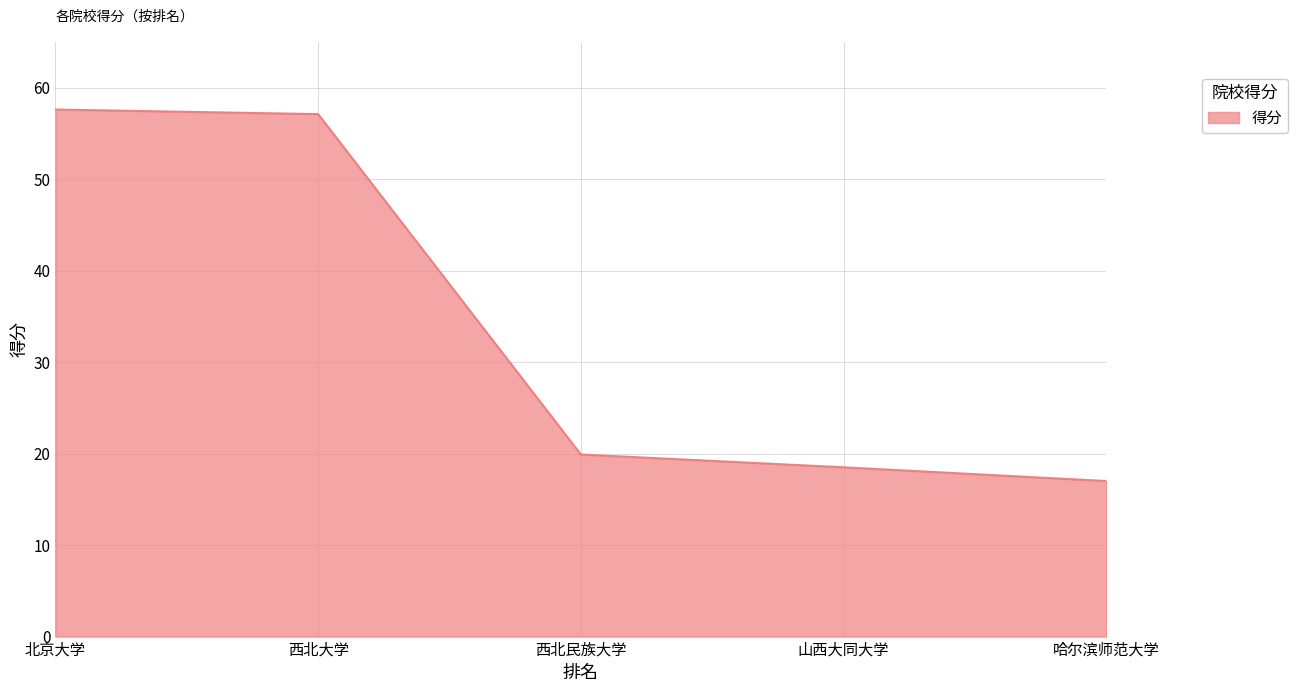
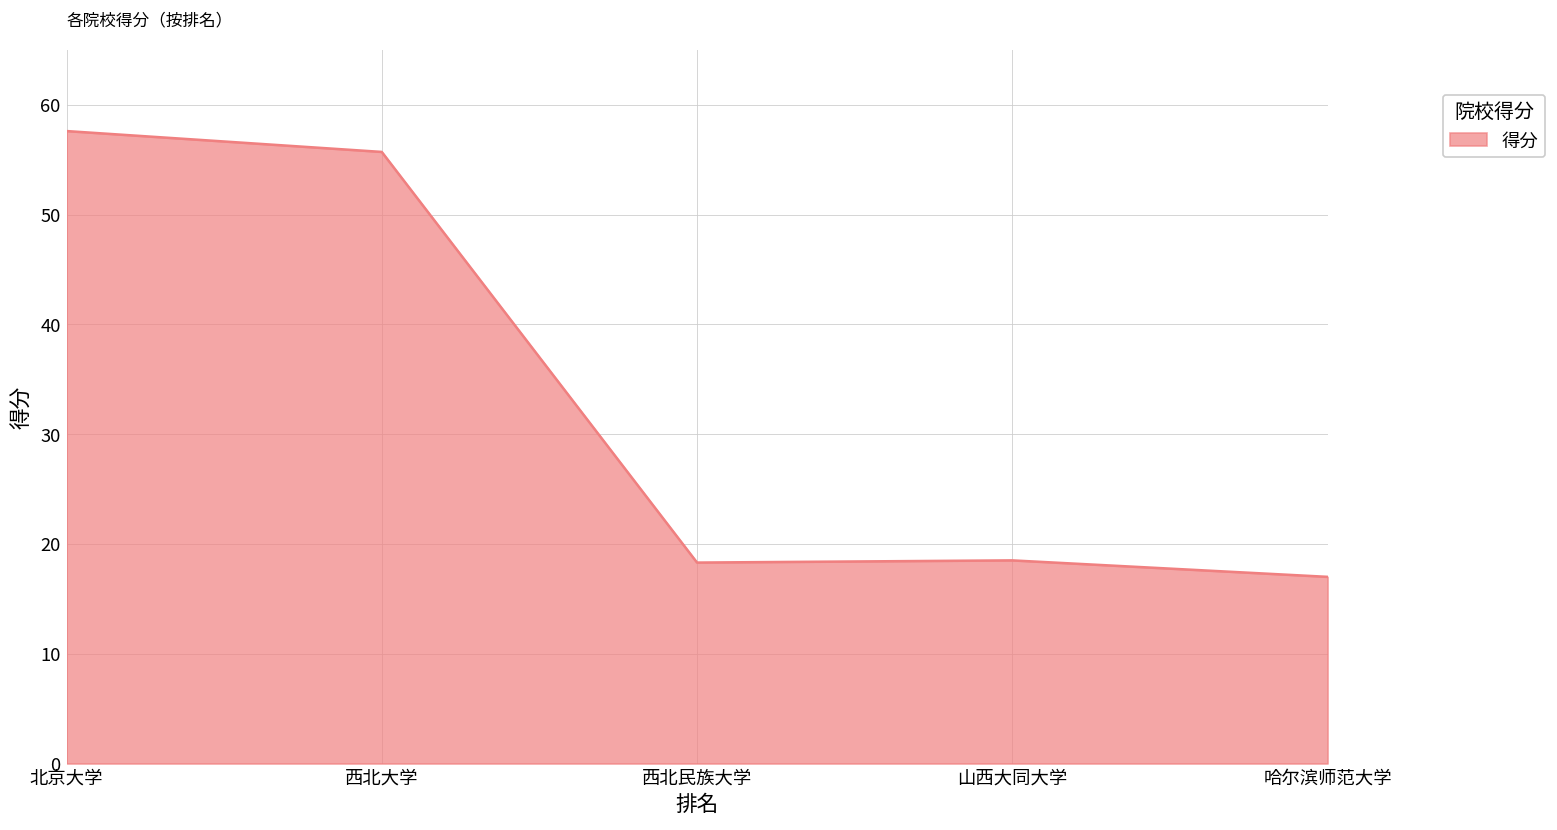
西北大学: 57 -> 56
西北民族大学: 20 -> 18
